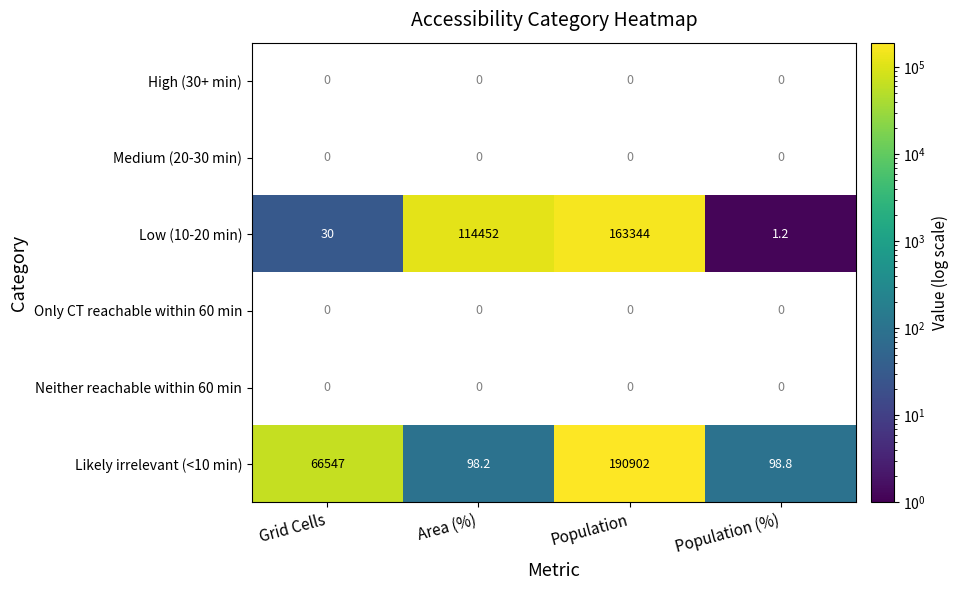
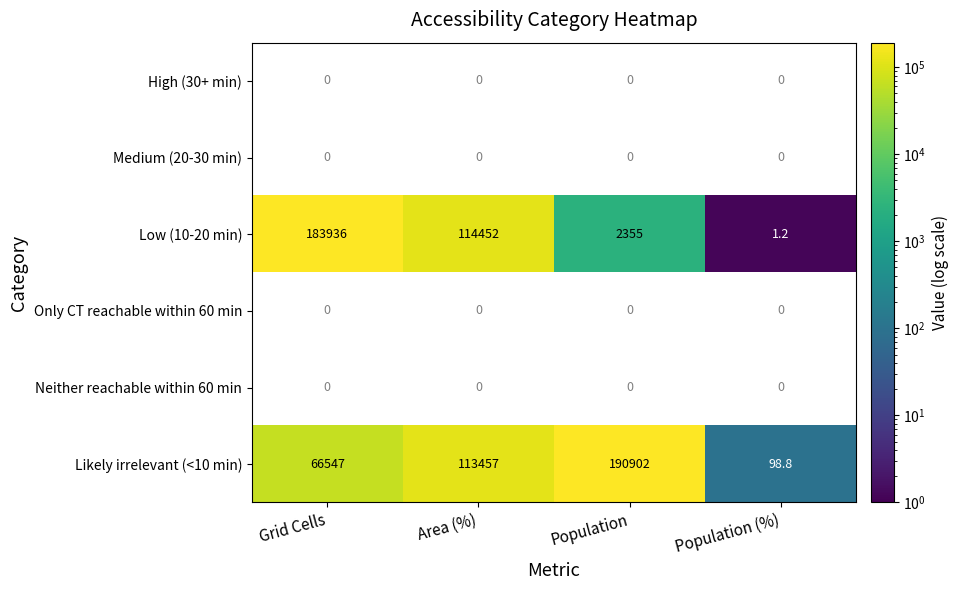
Low (10-20 min), Grid Cells: 30 -> 183936
Low (10-20 min), Population: 163344 -> 2355
Likely irrelevant (<10 min), Area (%): 98.2 -> 113457
